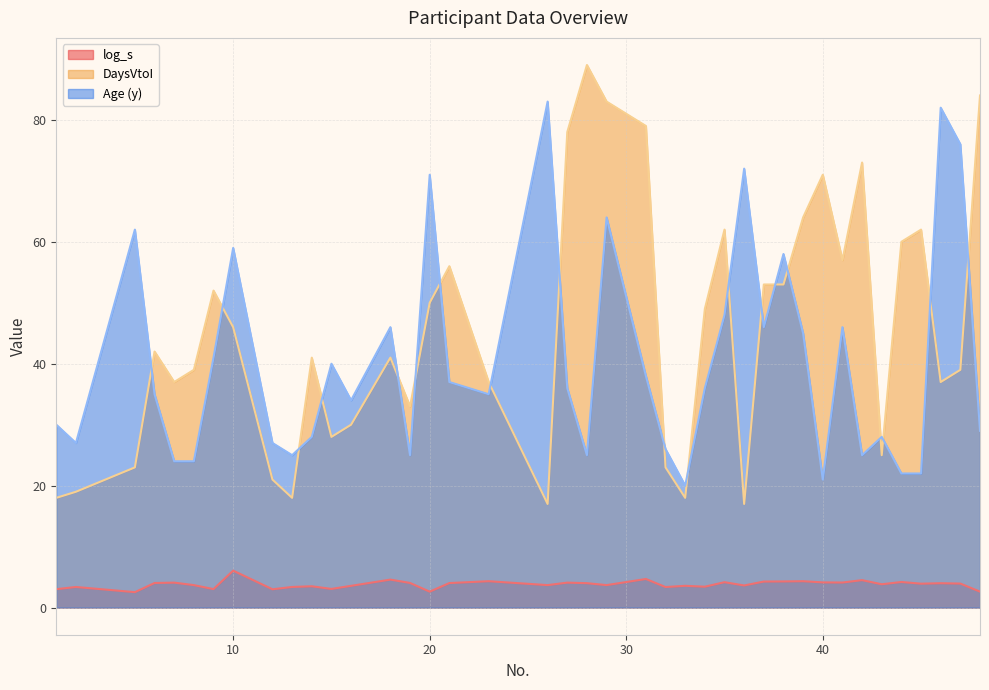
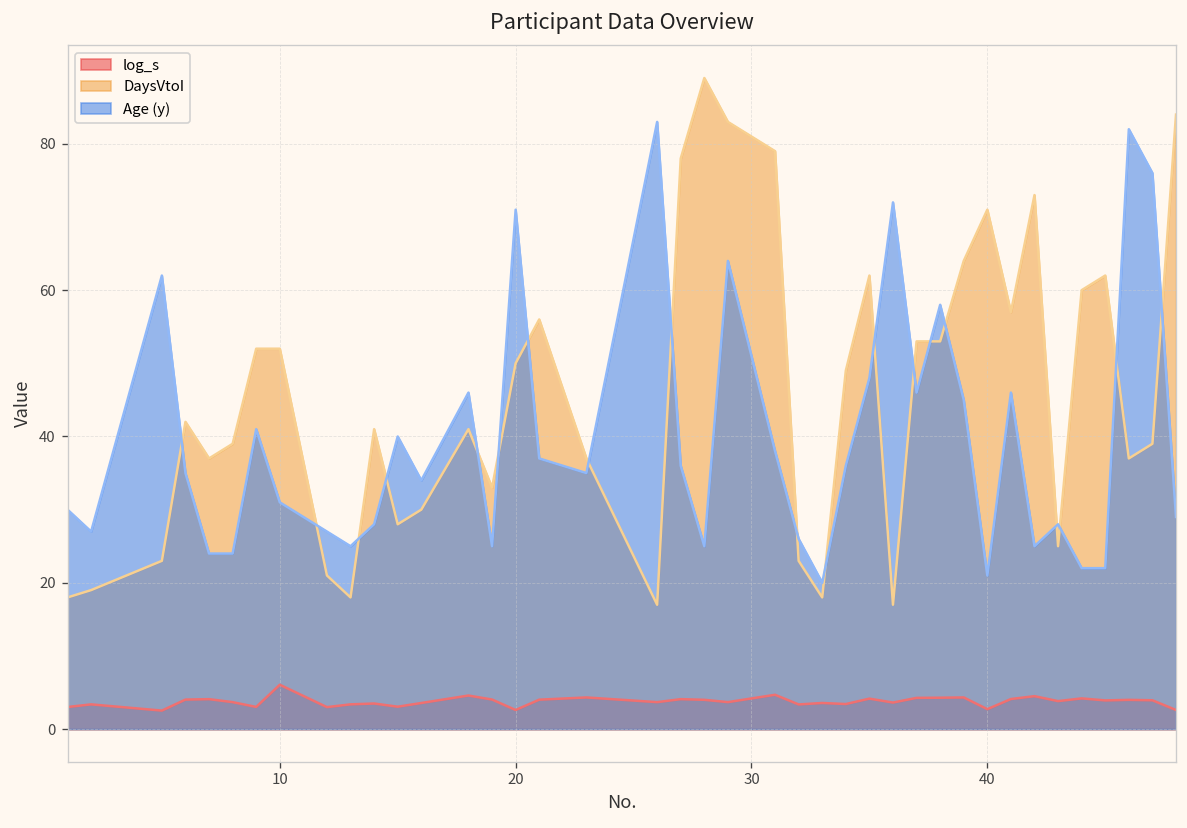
DaysVtoI, 10: 46 -> 52
Age (y), 10: 59 -> 31
log_s, 40: 4 -> 3
